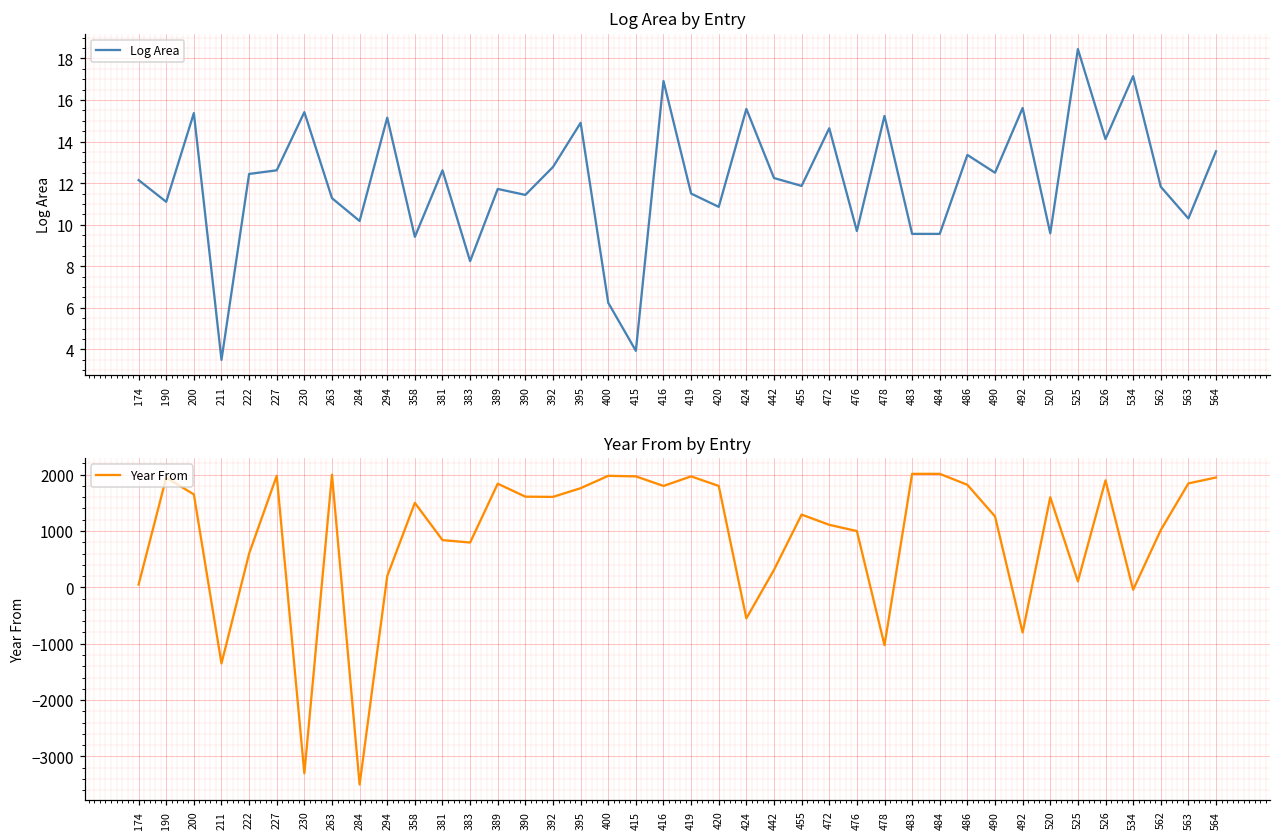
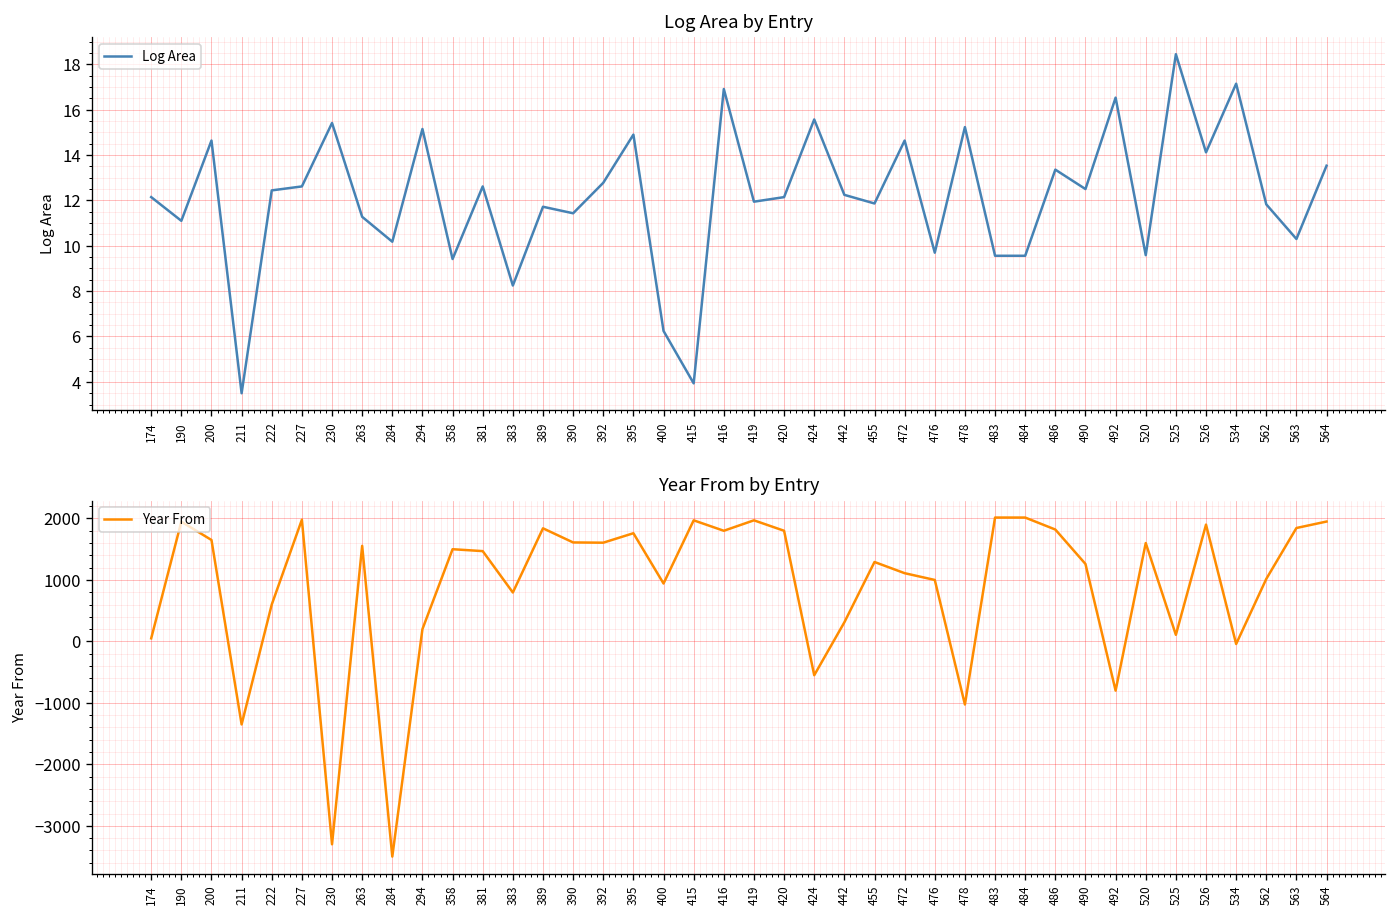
Log Area by Entry, 200: 15.4 -> 14.6
Log Area by Entry, 419: 11.5 -> 11.9
Log Area by Entry, 420: 10.9 -> 12.1
Log Area by Entry, 492: 15.6 -> 16.5
Year From by Entry, 263: 2000 -> 1600
Year From by Entry, 381: 800 -> 1500
Year From by Entry, 400: 2000 -> 900
